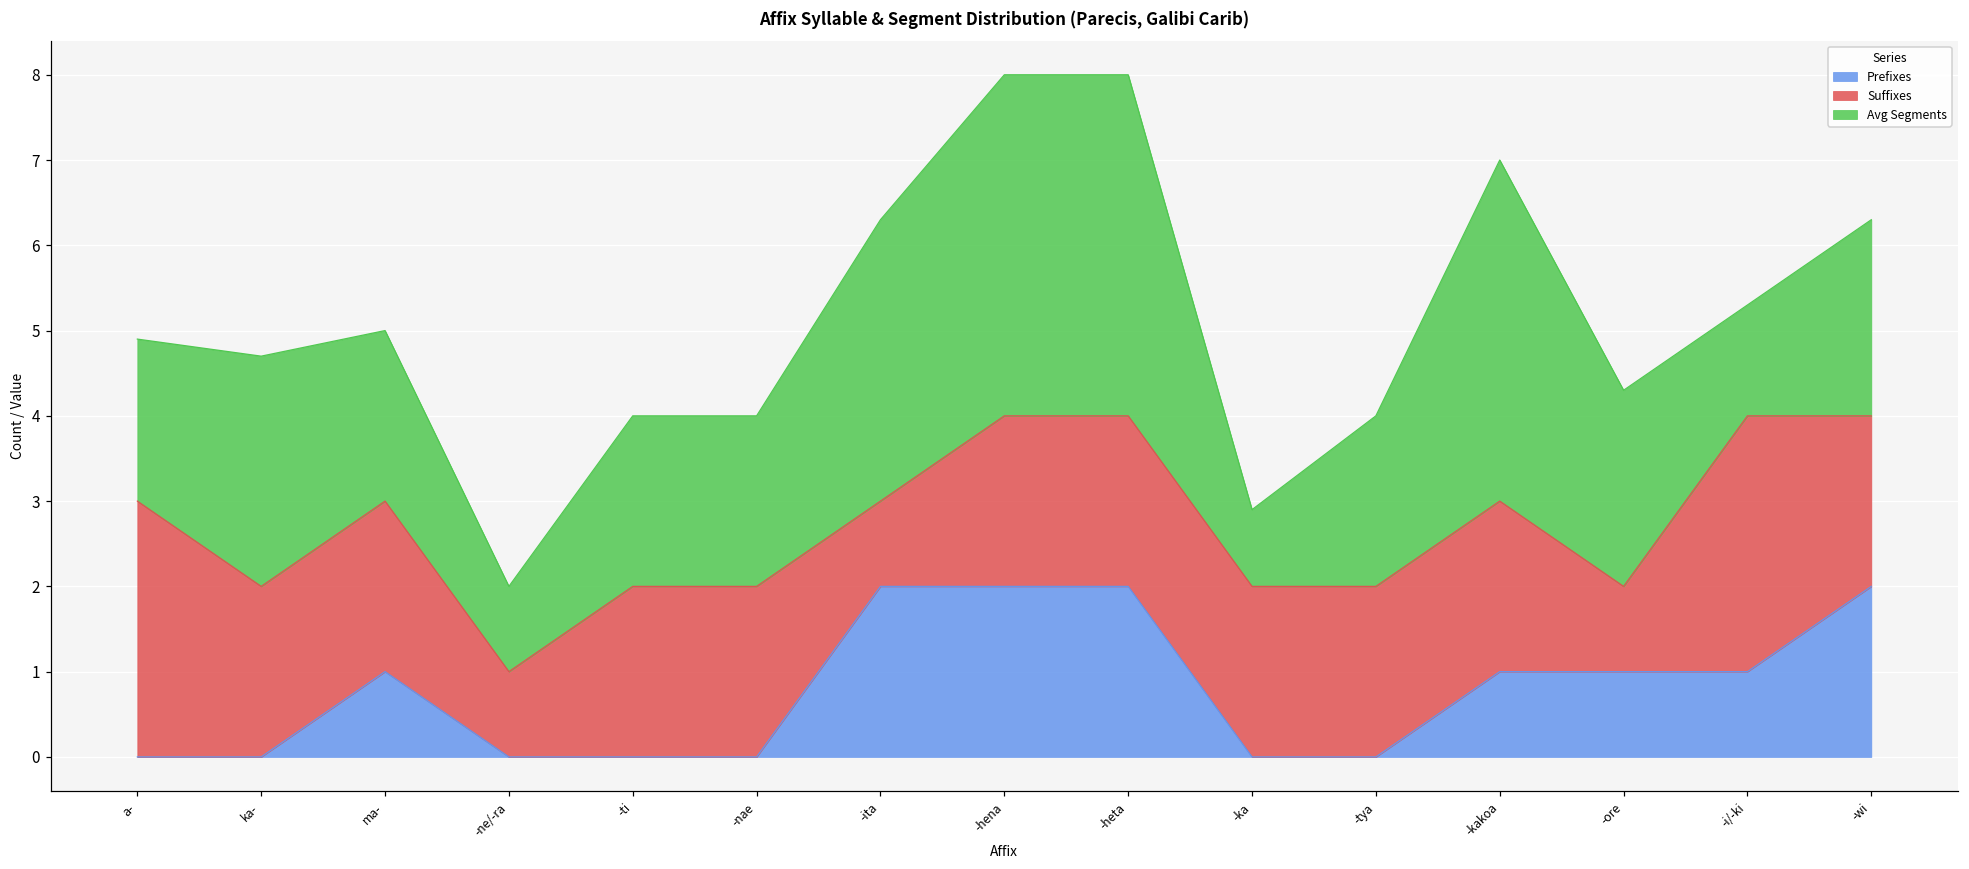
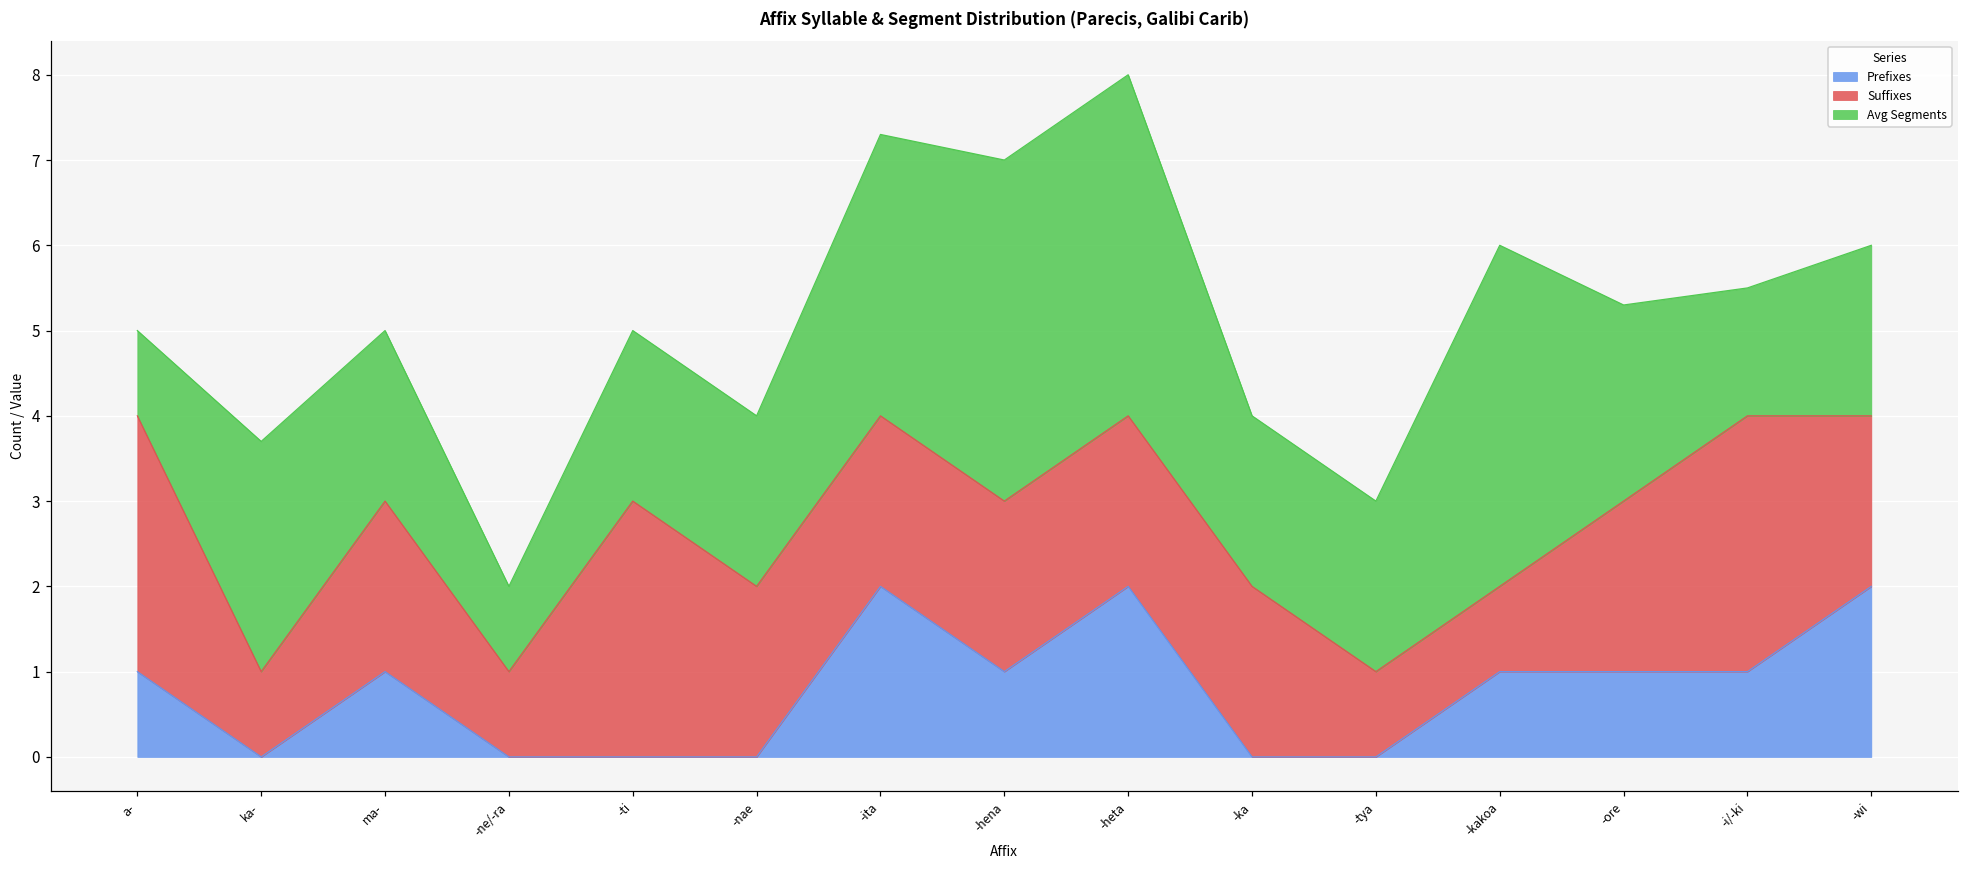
Prefixes, a-: 0 -> 1
Avg Segments, a-: 1.9 -> 1.0
Suffixes, ka-: 2 -> 1
Suffixes, -ti: 2 -> 3
Suffixes, -ita: 1 -> 2
Prefixes, -hena: 2 -> 1
Avg Segments, -ka: 0.9 -> 2.0
Suffixes, -tya: 2 -> 1
Suffixes, -kakoa: 2 -> 1
Suffixes, -ore: 1 -> 2
Avg Segments, -i/-ki: 1.3 -> 1.5
Avg Segments, -wi: 2.3 -> 2.0
